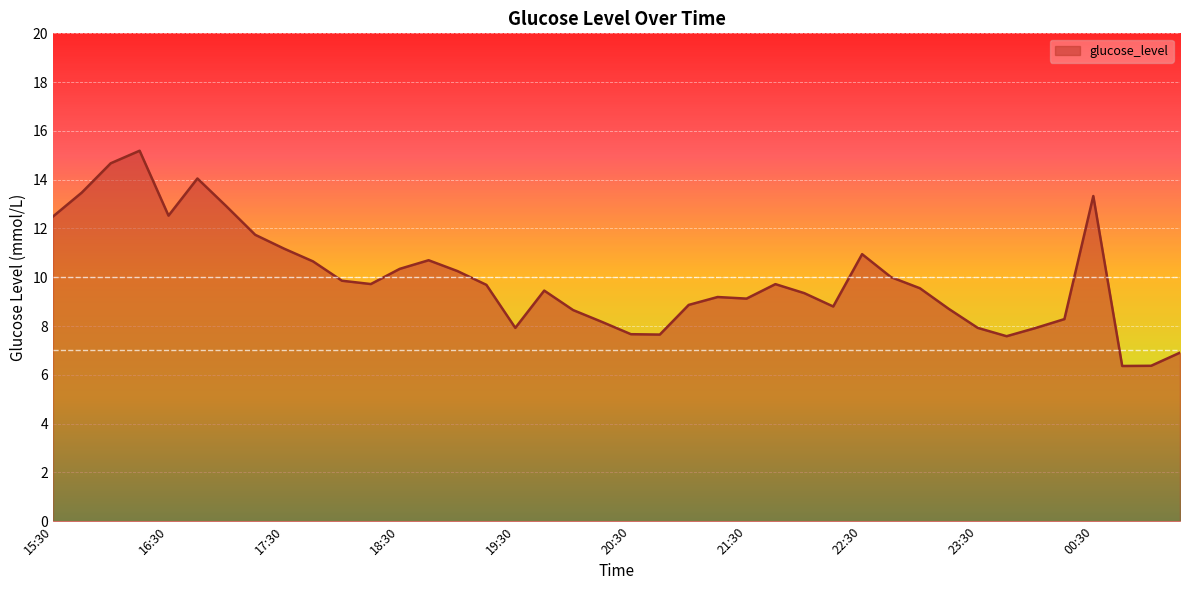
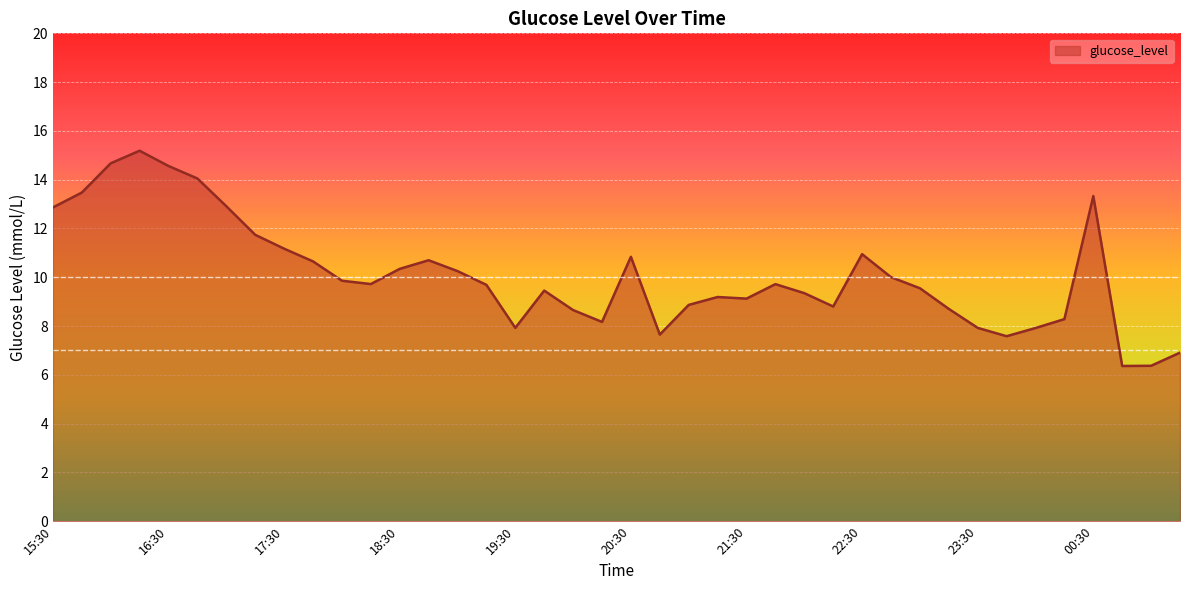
15:30: 12.5 -> 12.9
16:30: 12.5 -> 14.6
20:30: 7.7 -> 10.8
